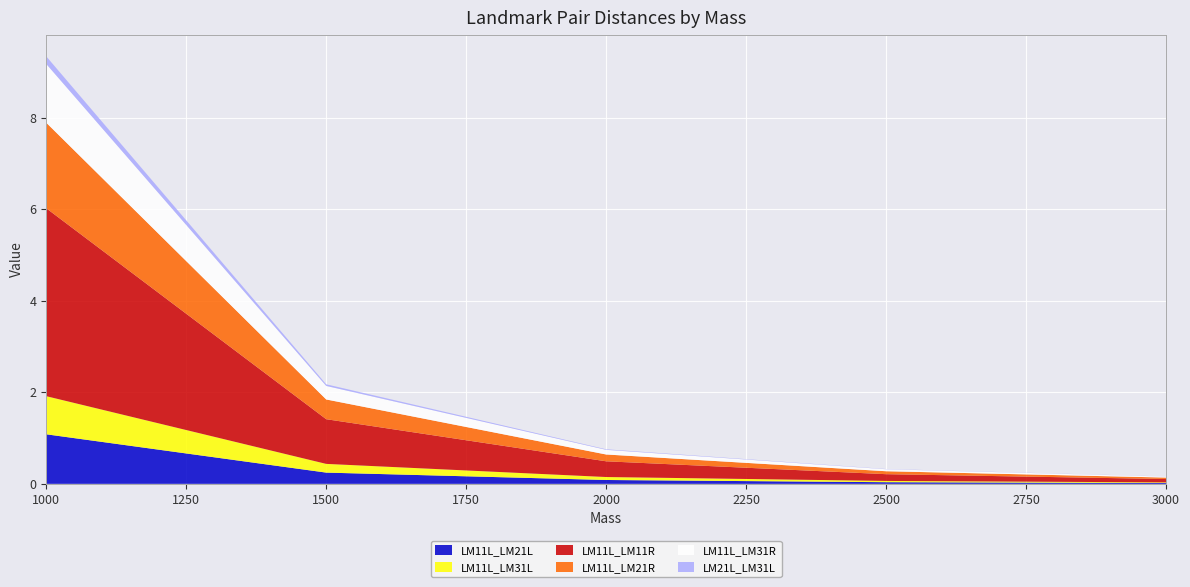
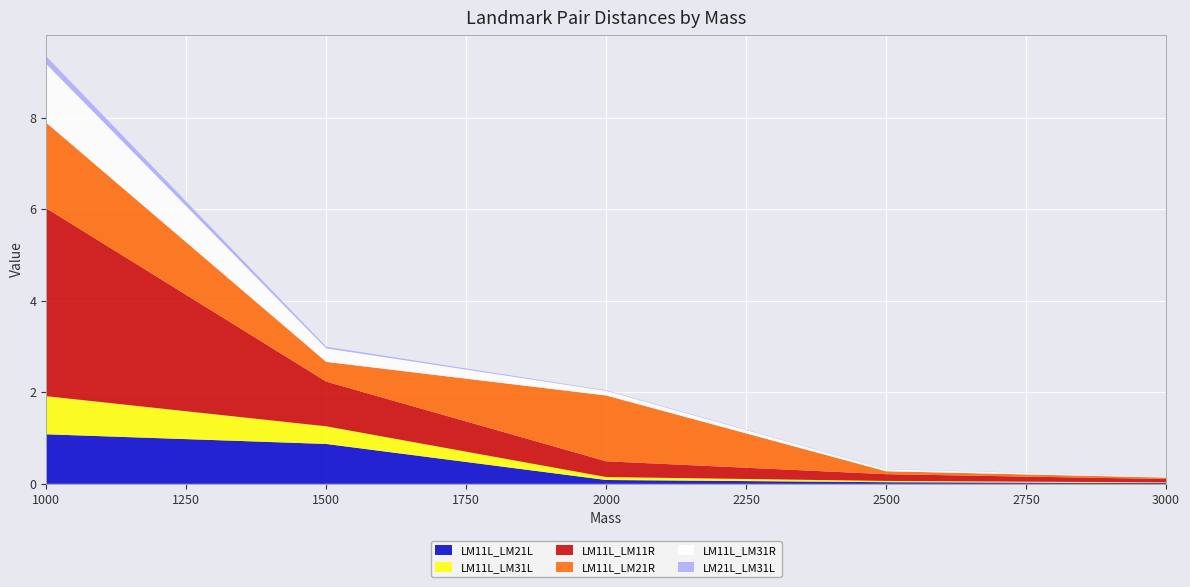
LM11L_LM21L, 1500: 0.2 -> 0.9
LM11L_LM31L, 1500: 0.2 -> 0.4
LM11L_LM21R, 2000: 0.1 -> 1.4
